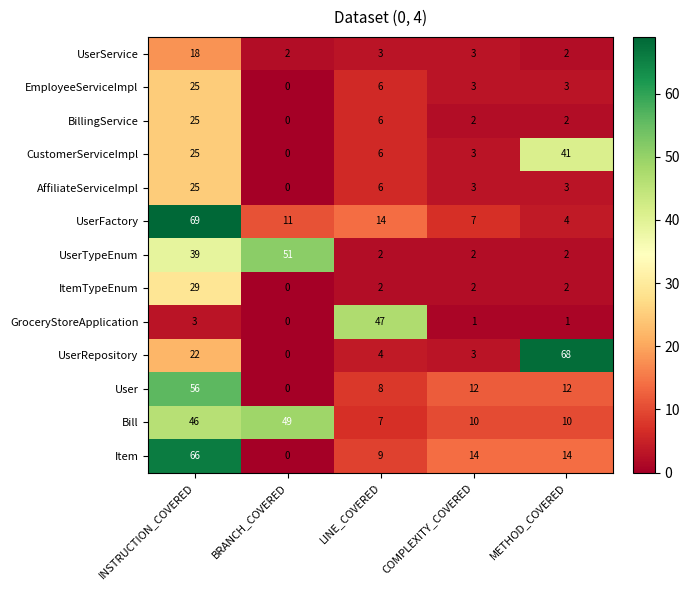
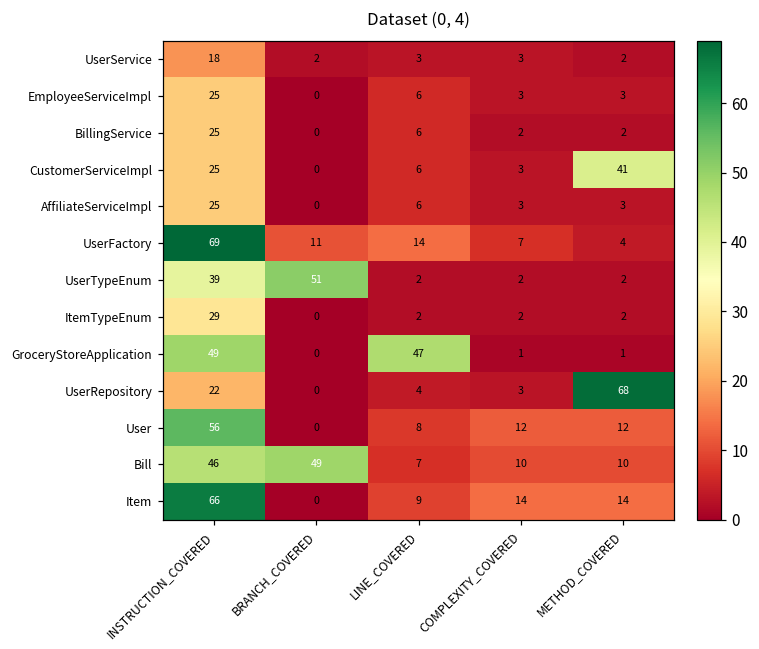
GroceryStoreApplication, INSTRUCTION_COVERED: 3 -> 49
